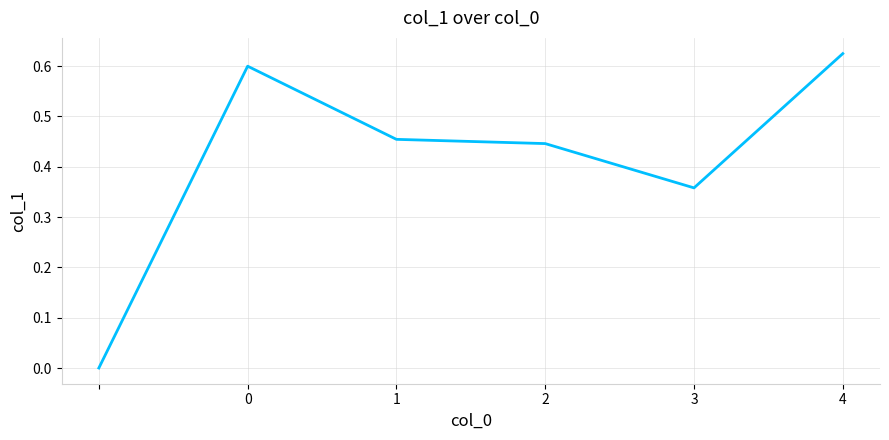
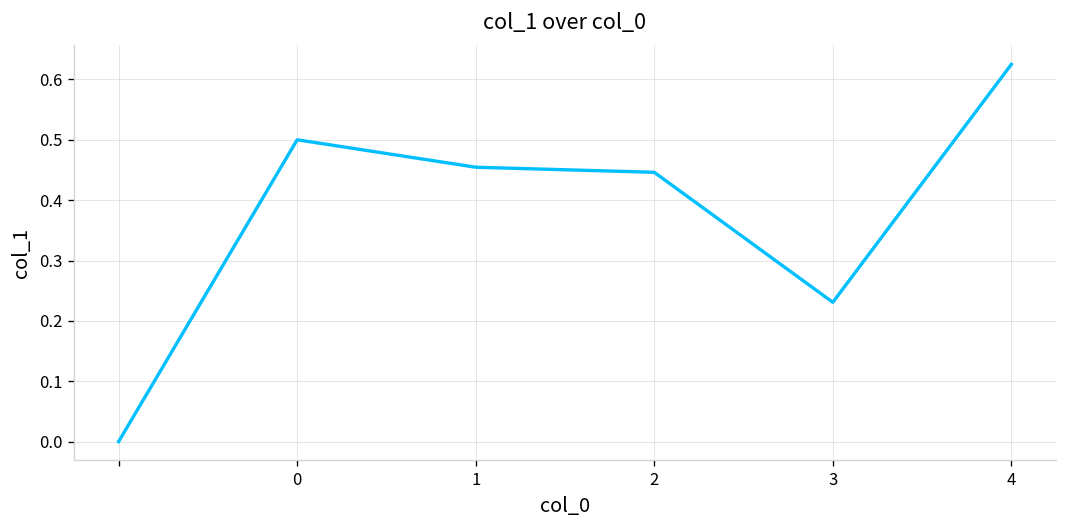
0: 0.6 -> 0.5
3: 0.36 -> 0.23
